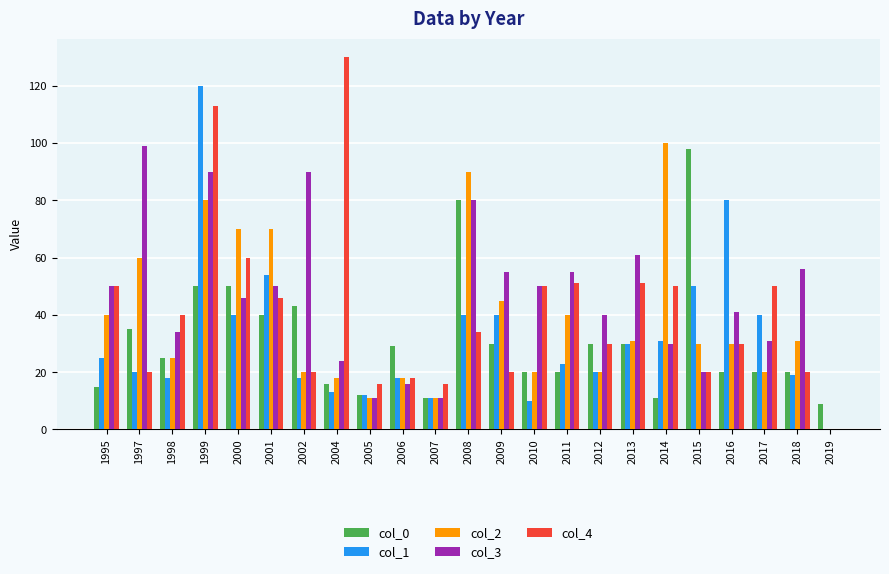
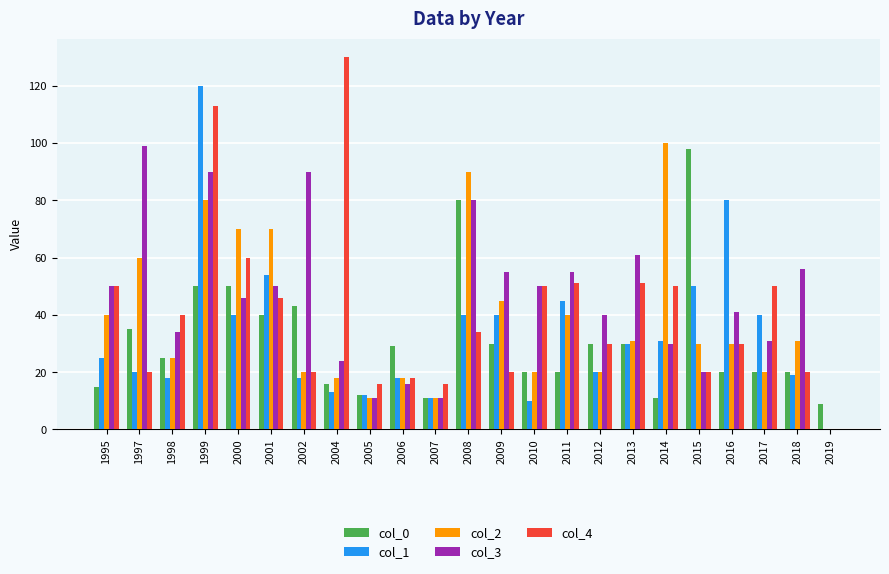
col_1, 2011: 23 -> 45
